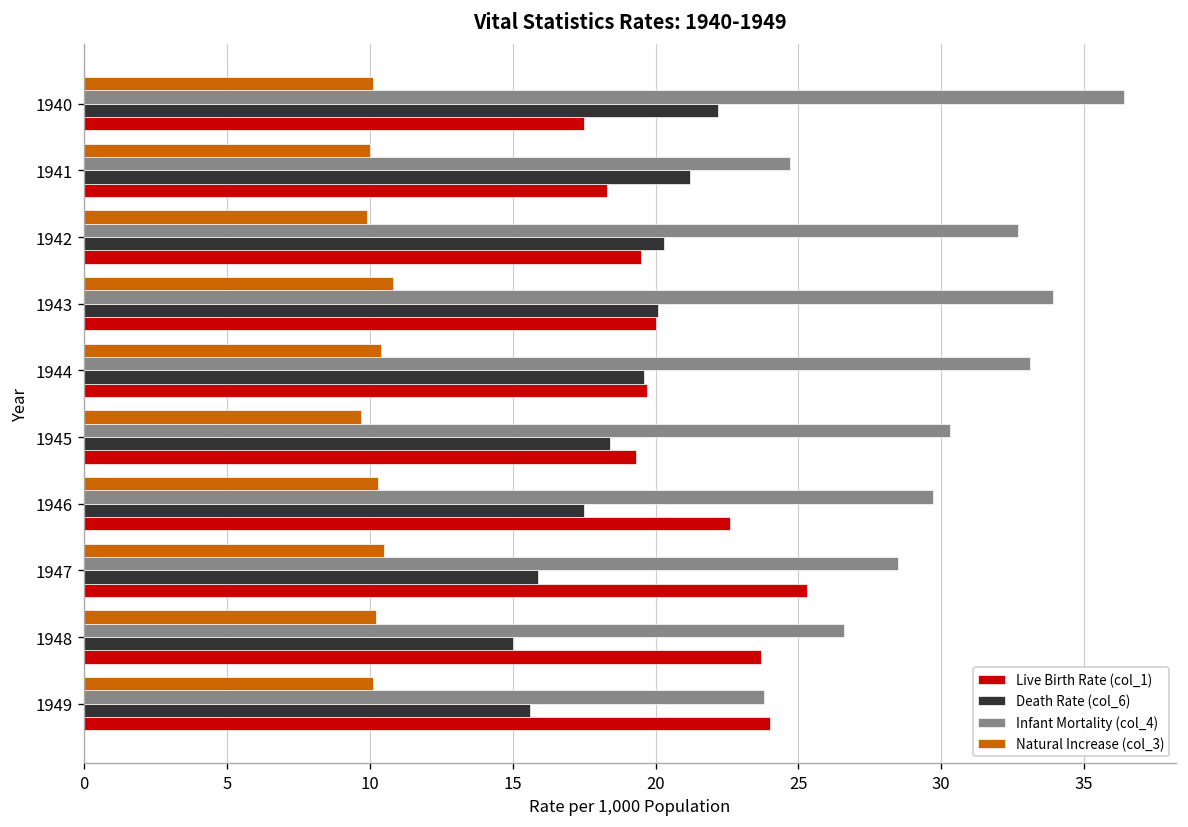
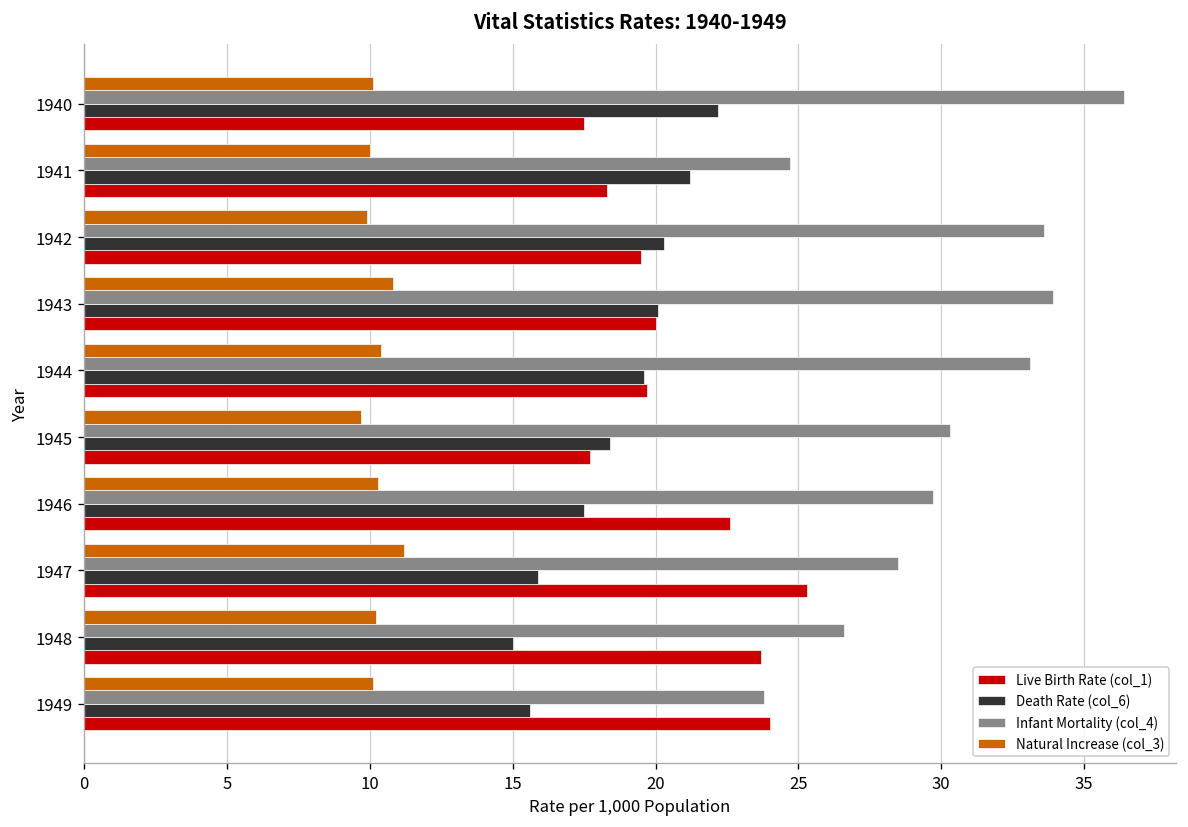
Infant Mortality (col_4), 1942: 32.7 -> 33.6
Live Birth Rate (col_1), 1945: 19.3 -> 17.7
Natural Increase (col_3), 1947: 10.5 -> 11.2
